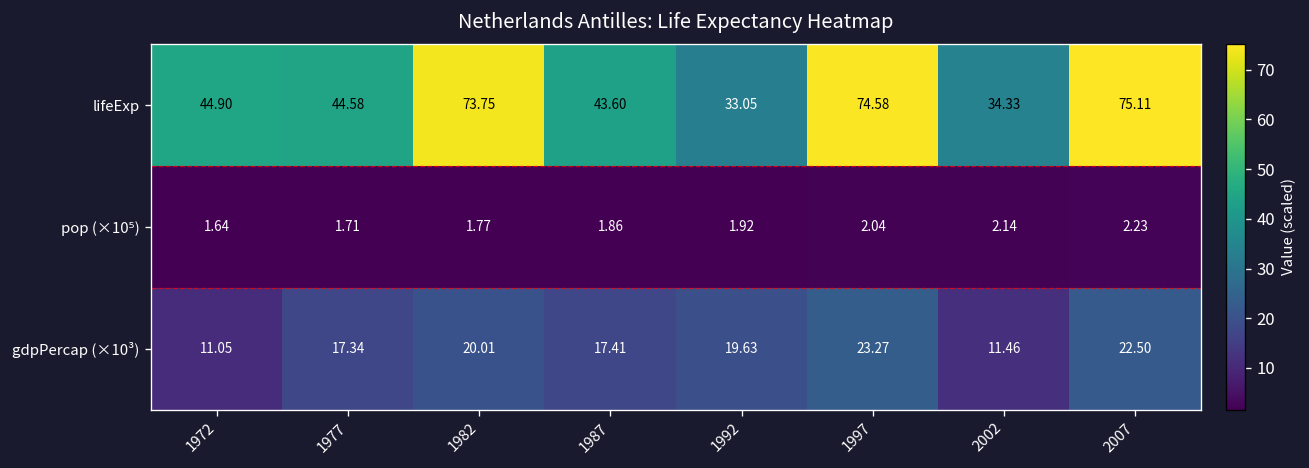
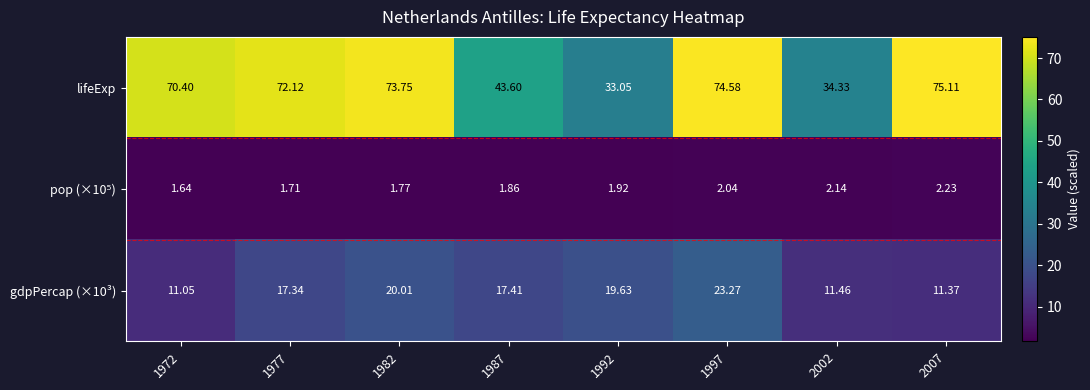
lifeExp, 1972: 44.90 -> 70.40
lifeExp, 1977: 44.58 -> 72.12
gdpPercap (×10³), 2007: 22.50 -> 11.37
